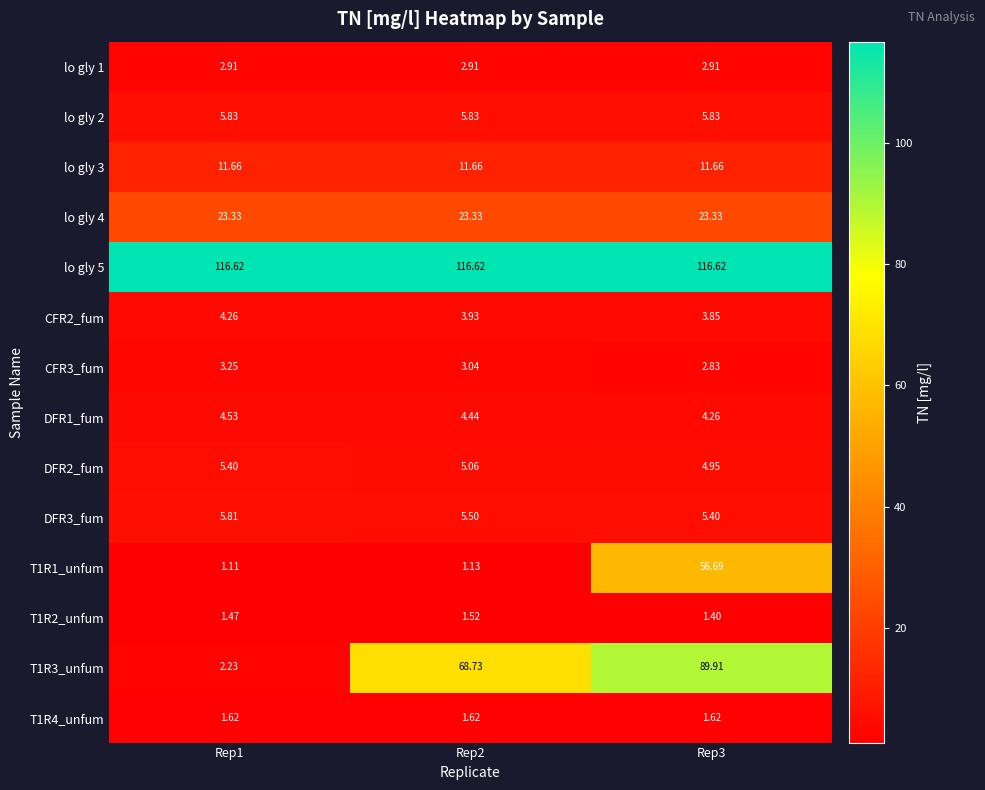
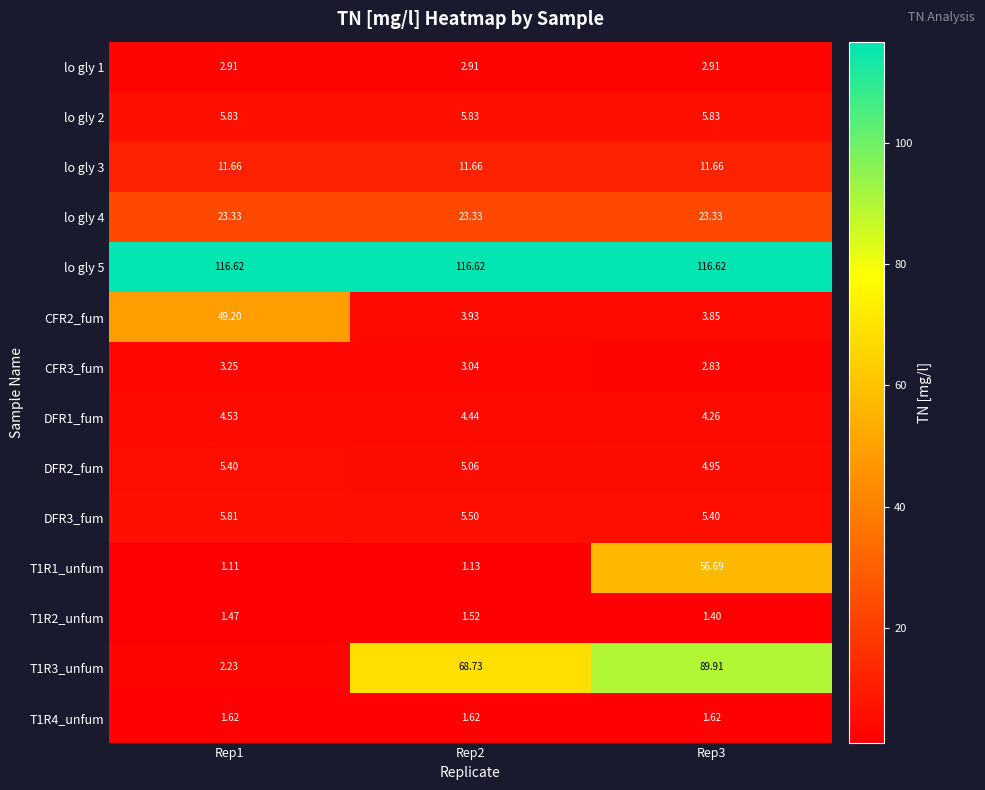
CFR2_fum, Rep1: 4.26 -> 49.20
